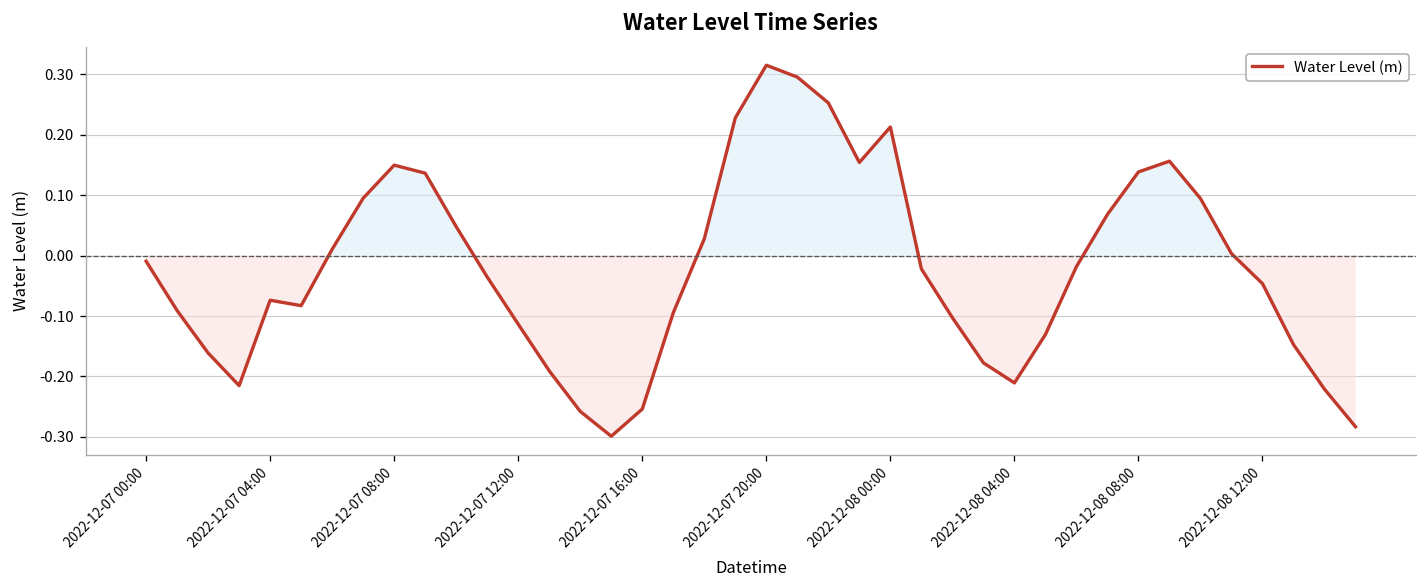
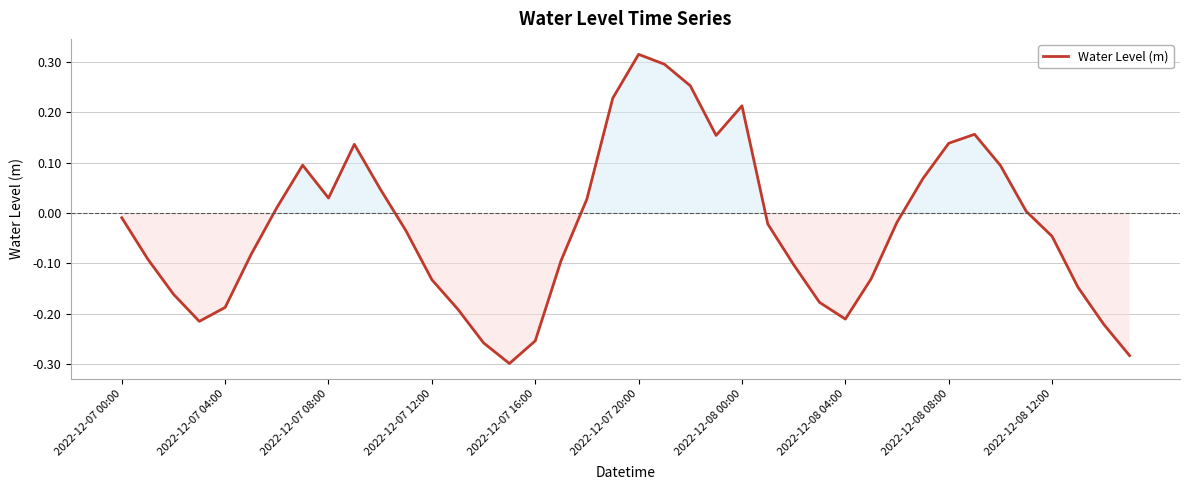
2022-12-07 04:00: -0.07 -> -0.19
2022-12-07 08:00: 0.15 -> 0.03
2022-12-07 12:00: -0.11 -> -0.13
